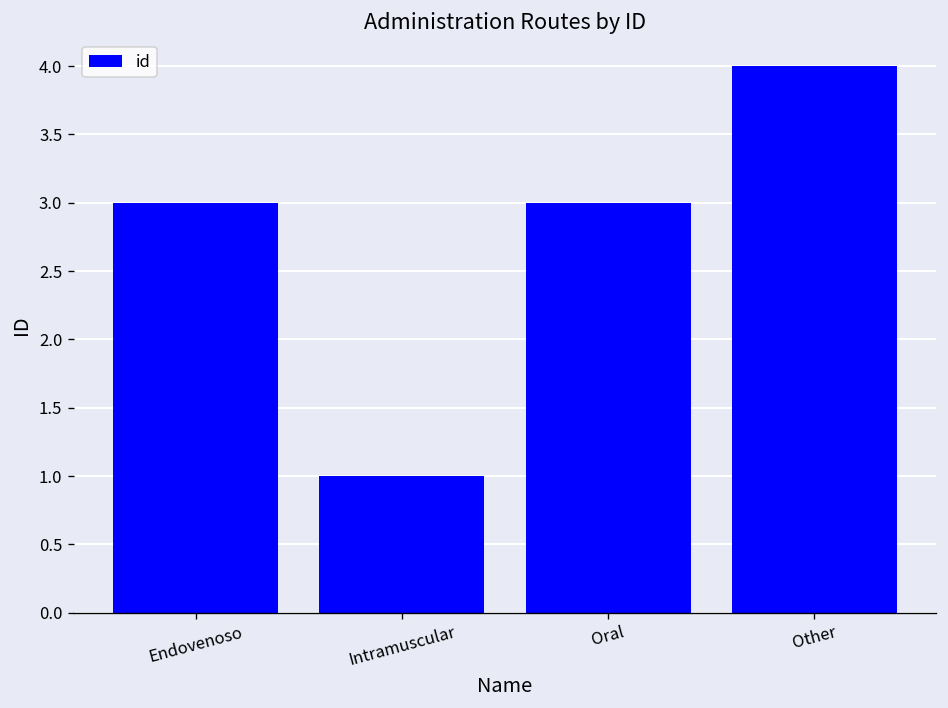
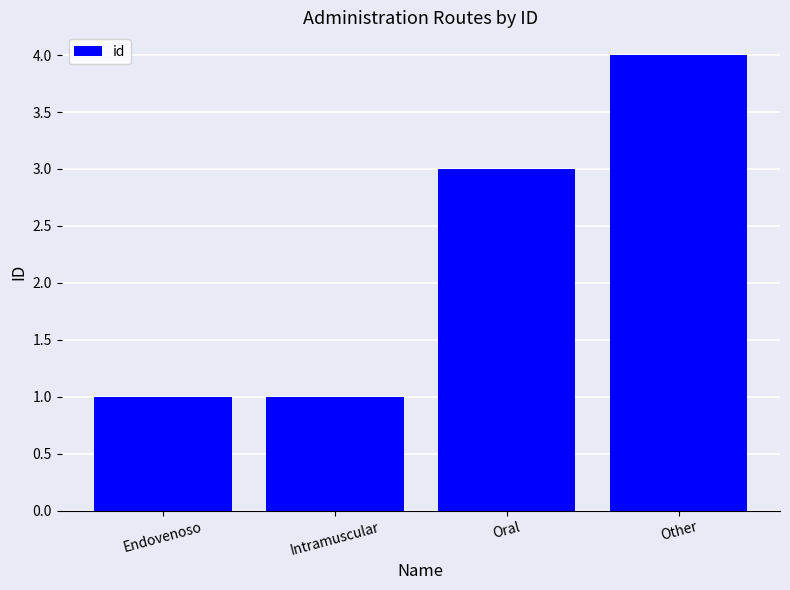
Endovenoso: 3 -> 1
